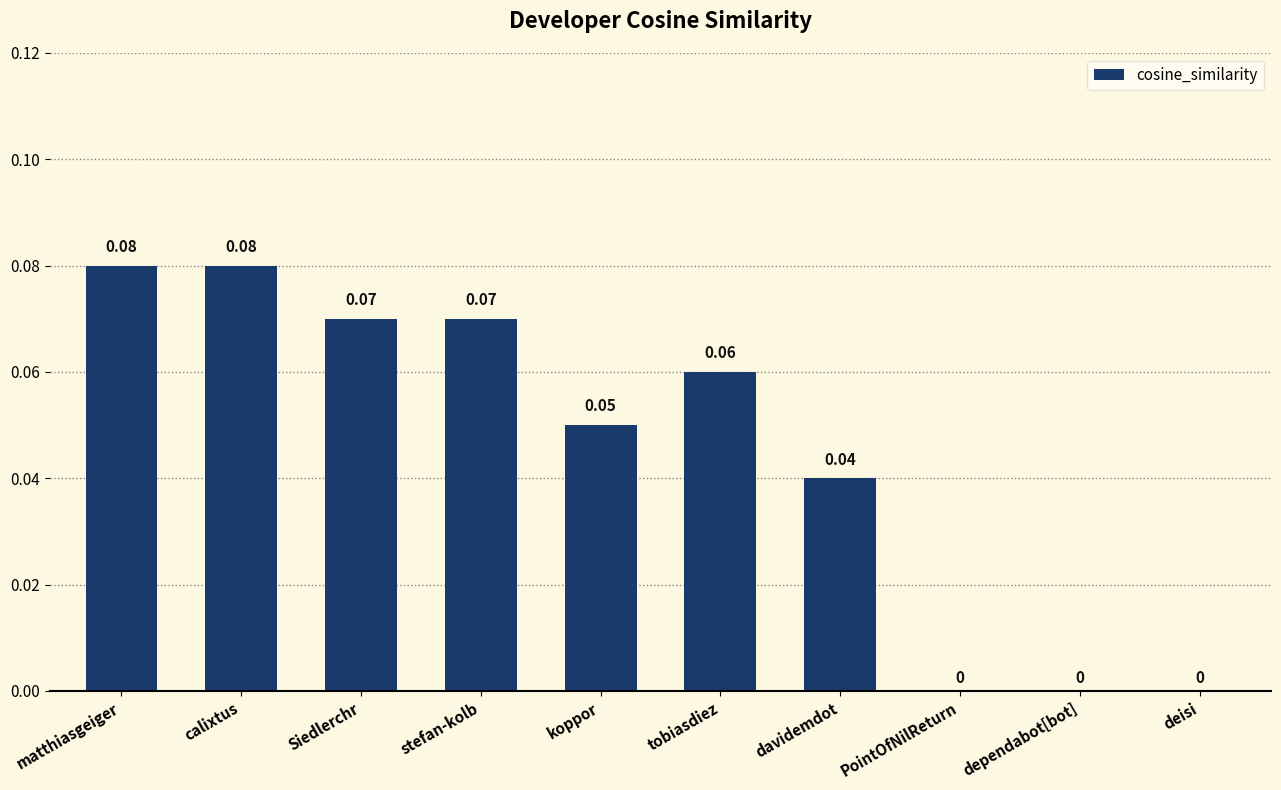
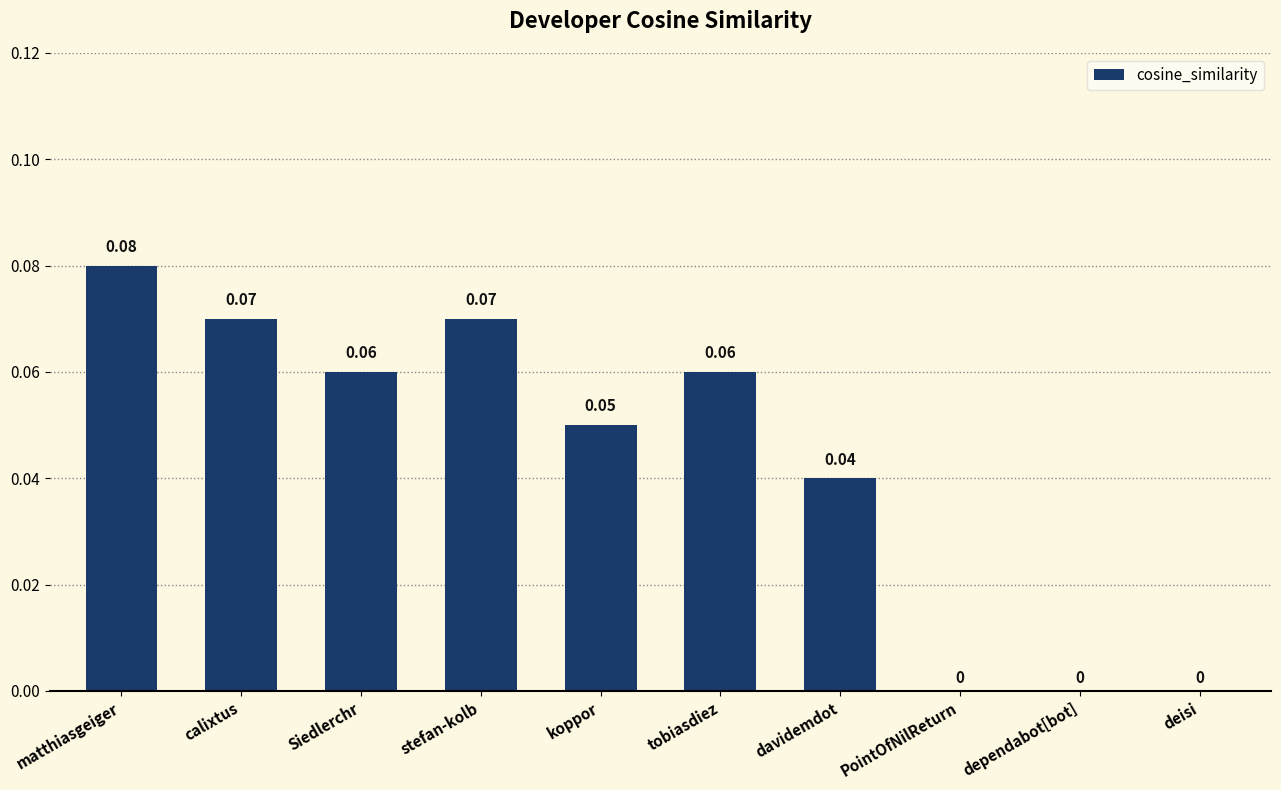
calixtus: 0.08 -> 0.07
Siedlerchr: 0.07 -> 0.06
